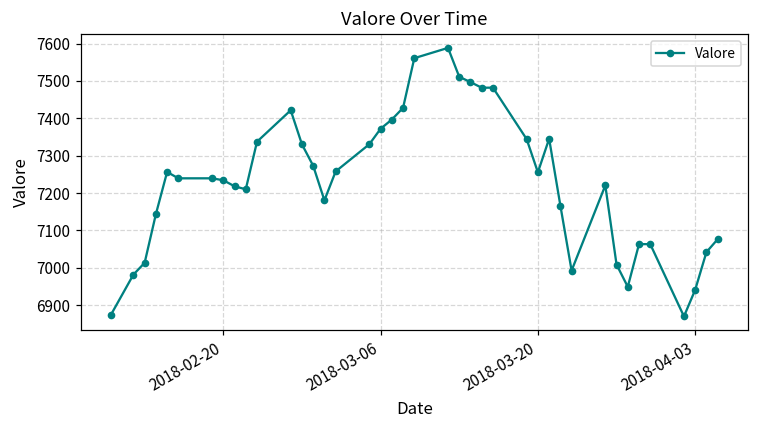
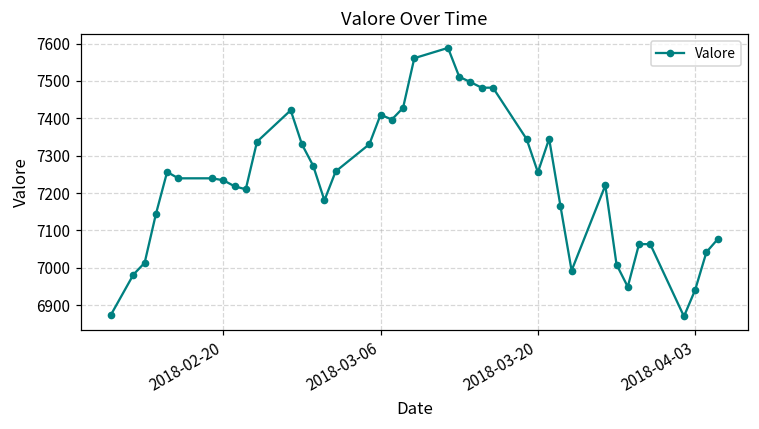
2018-03-06: 7370 -> 7410
